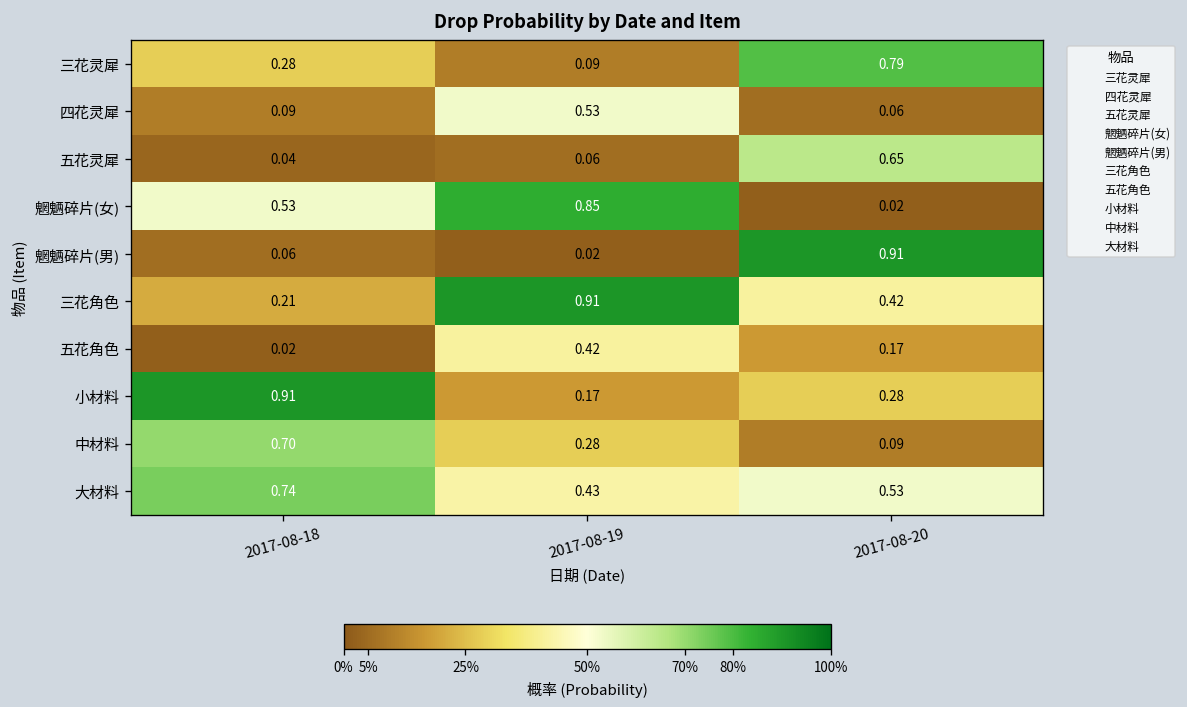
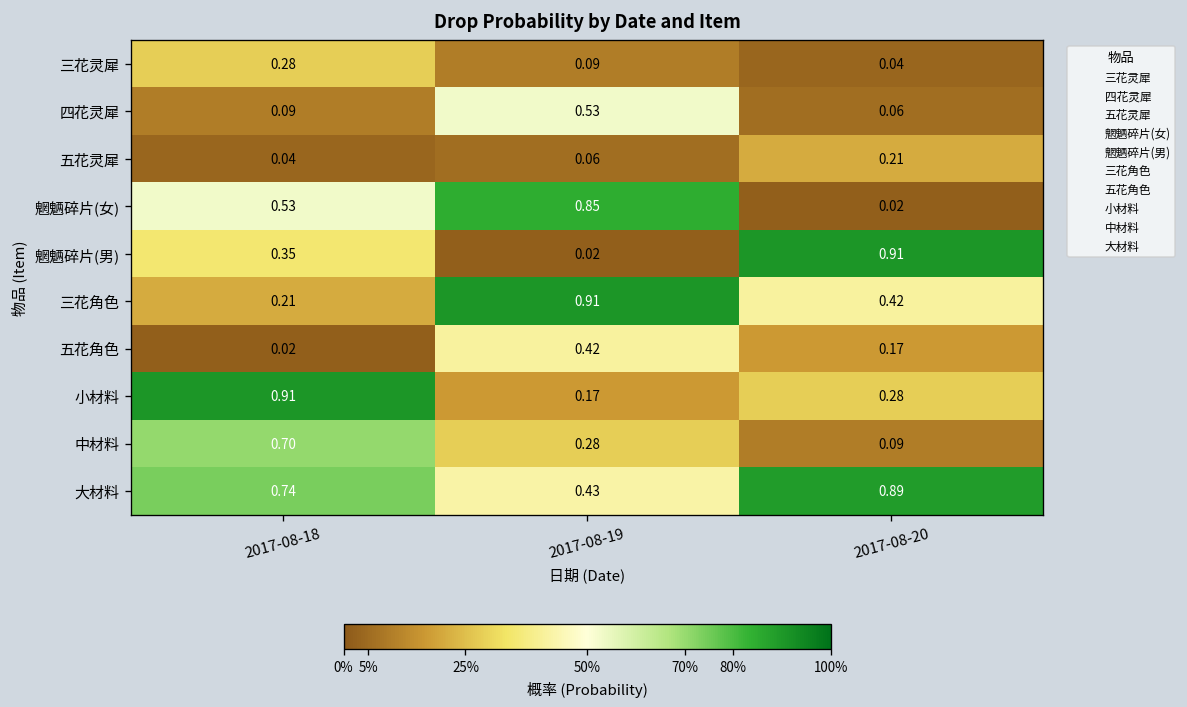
三花灵犀, 2017-08-20: 0.79 -> 0.04
五花灵犀, 2017-08-20: 0.65 -> 0.21
魍魉碎片(男), 2017-08-18: 0.06 -> 0.35
大材料, 2017-08-20: 0.53 -> 0.89
